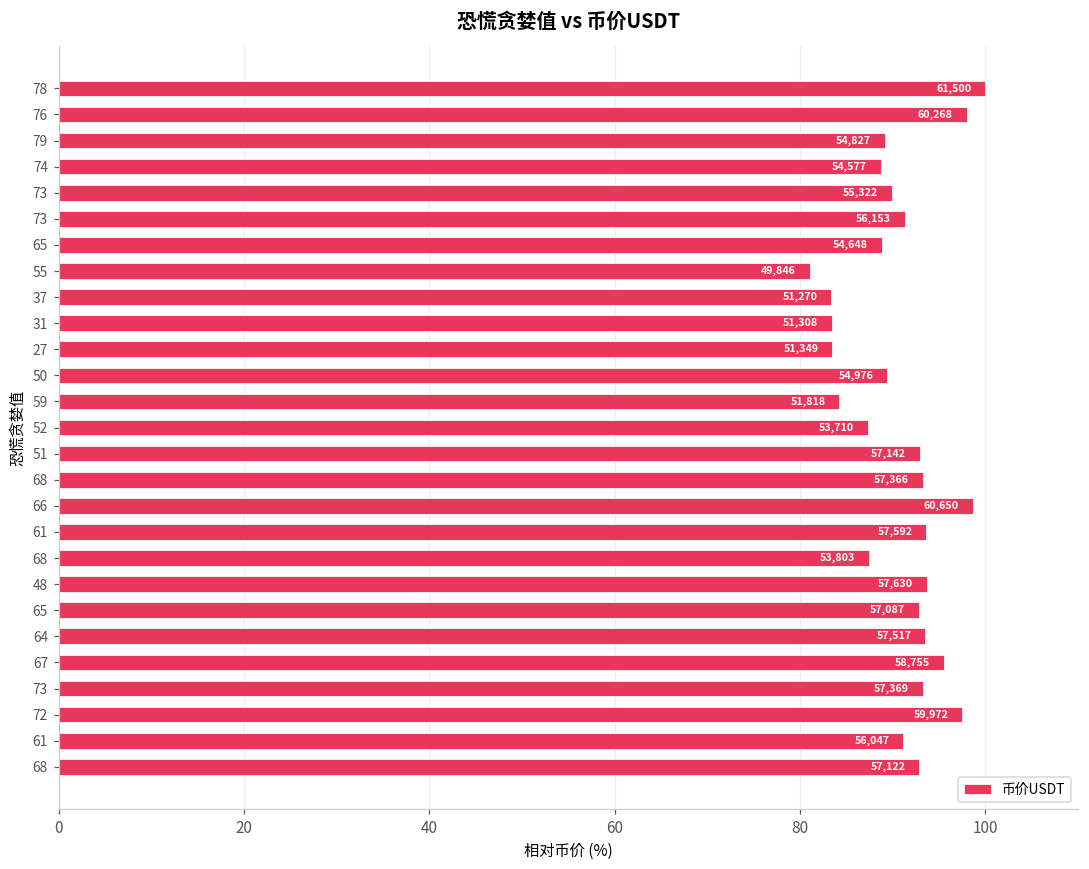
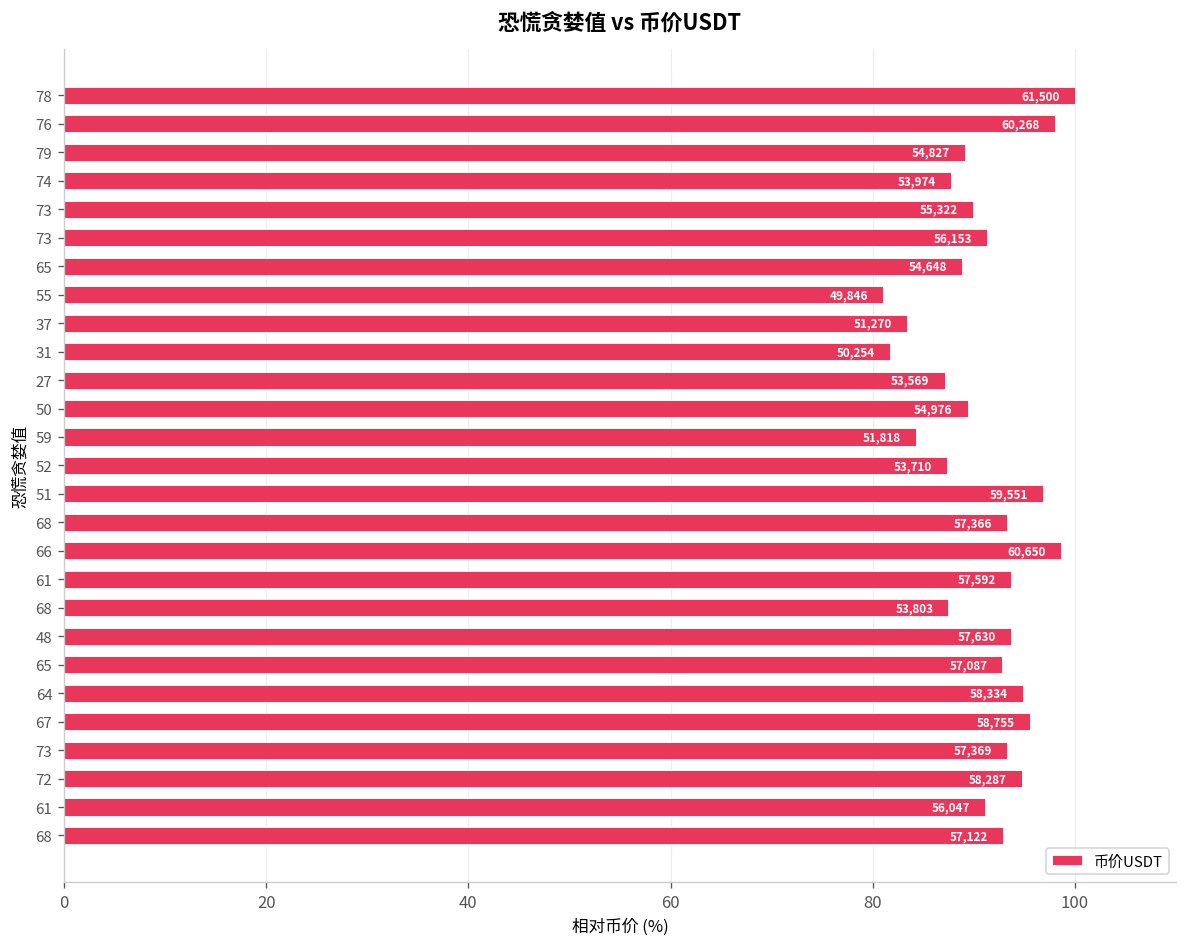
74: 54,577 -> 53,974
31: 51,308 -> 50,254
27: 51,349 -> 53,569
51: 57,142 -> 59,551
64: 57,517 -> 58,334
72: 59,972 -> 58,287
